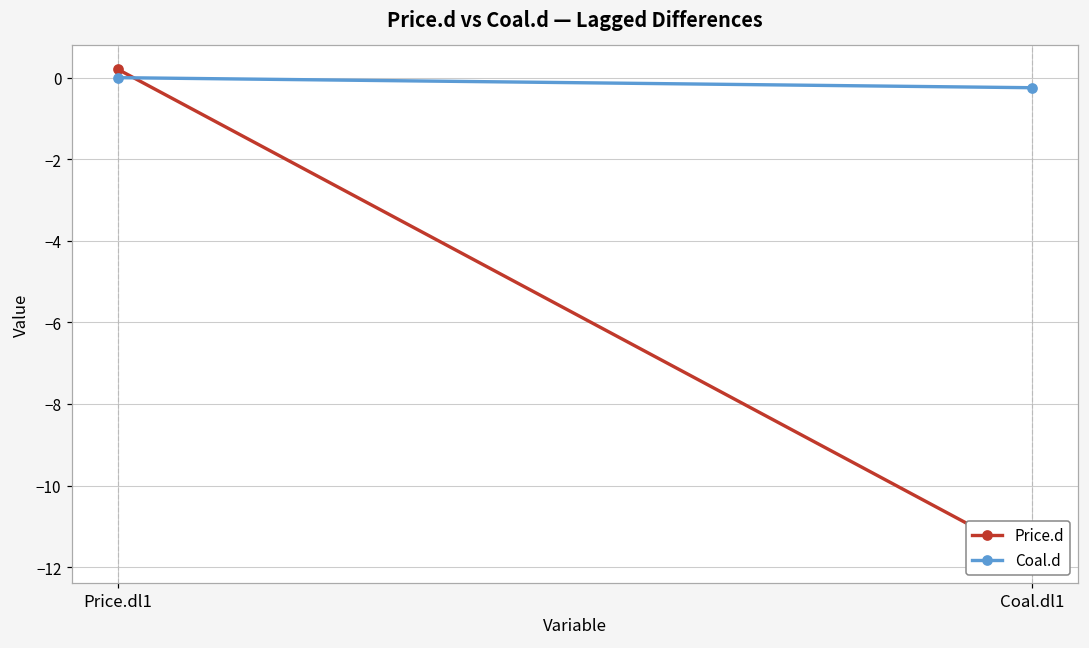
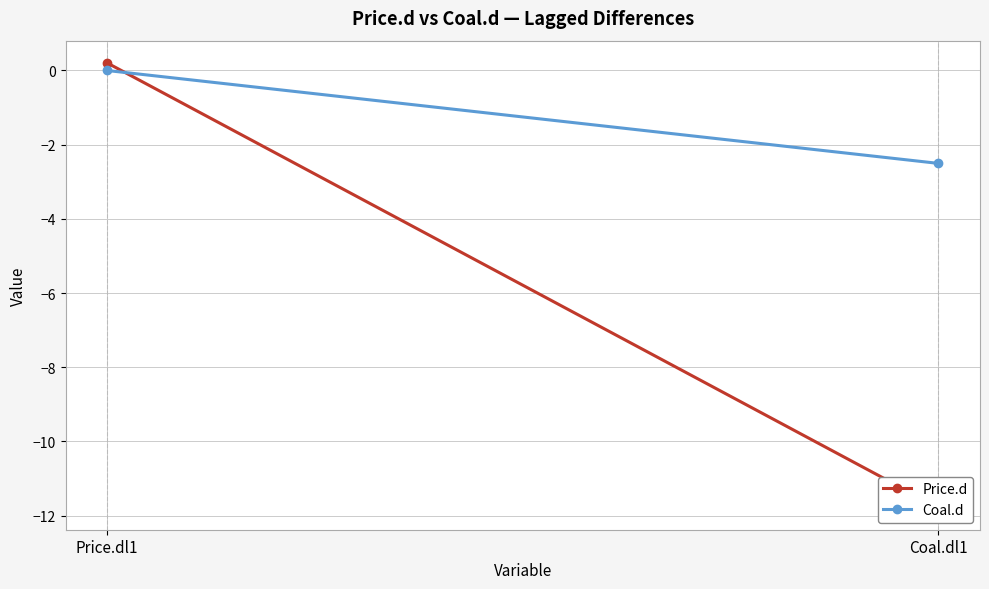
Coal.d, Coal.dl1: -0.2 -> -2.5
